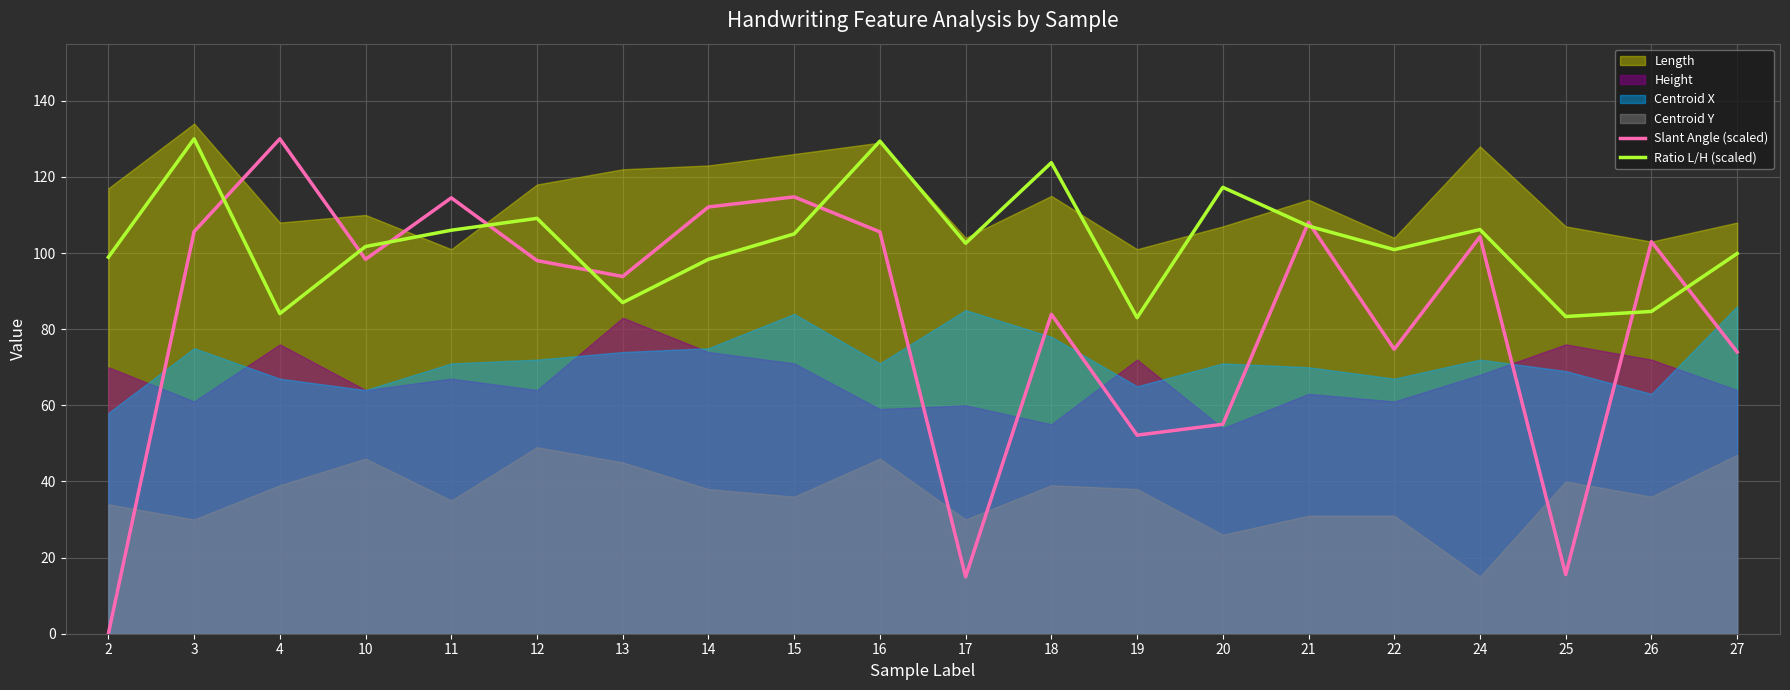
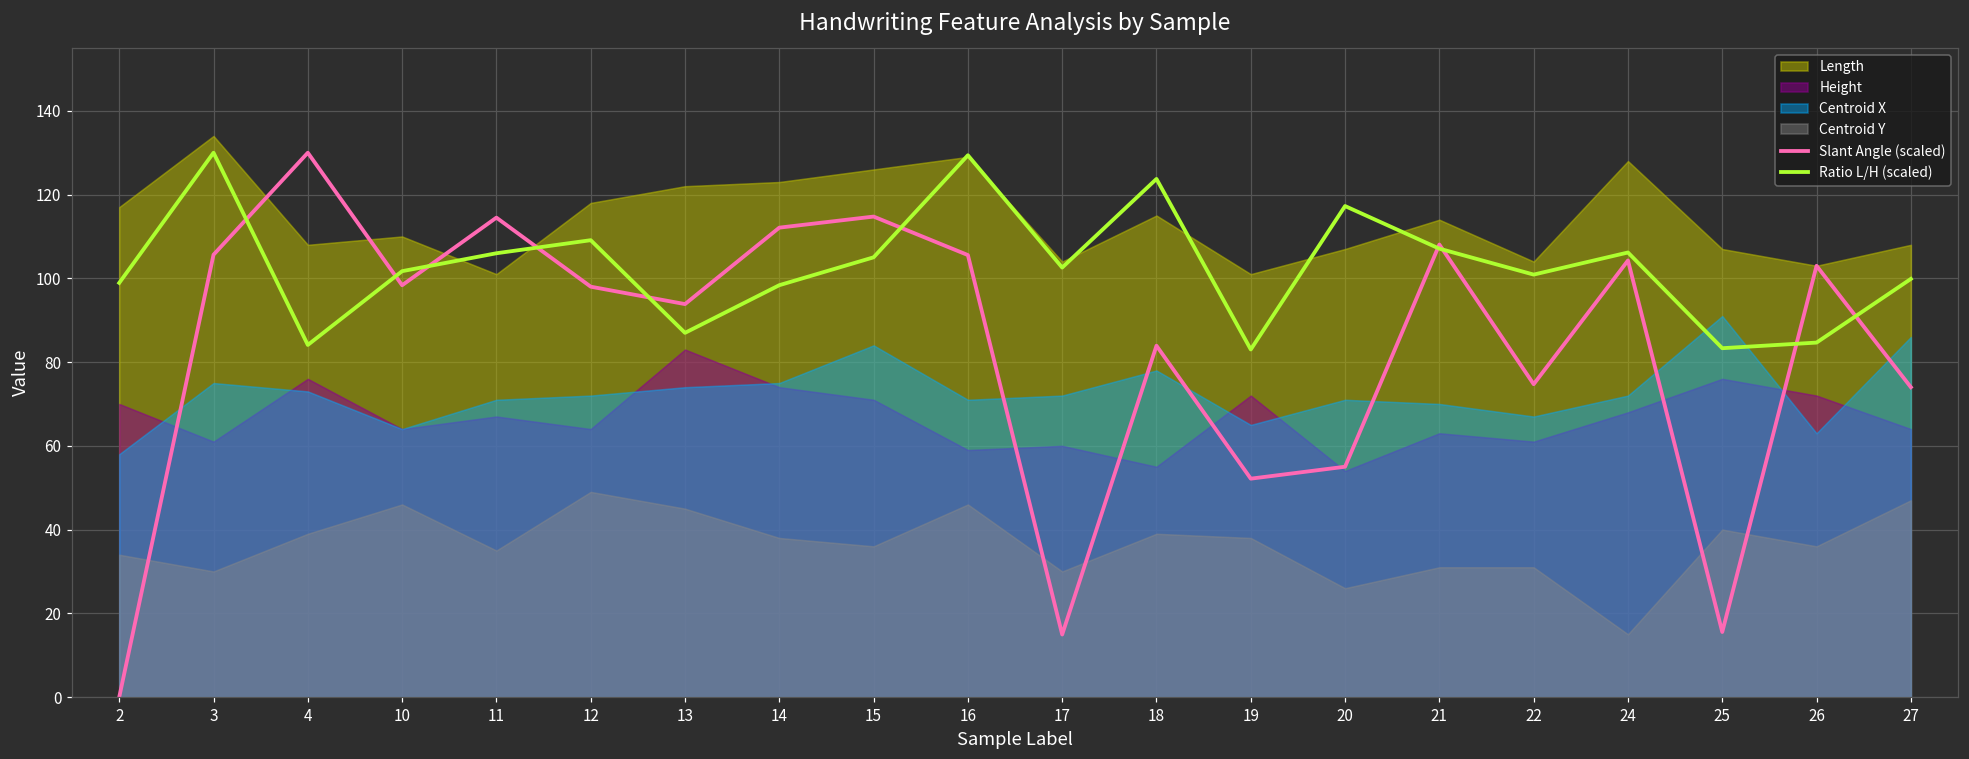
Centroid X, 4: 67 -> 73
Centroid X, 17: 85 -> 72
Centroid X, 25: 69 -> 91
